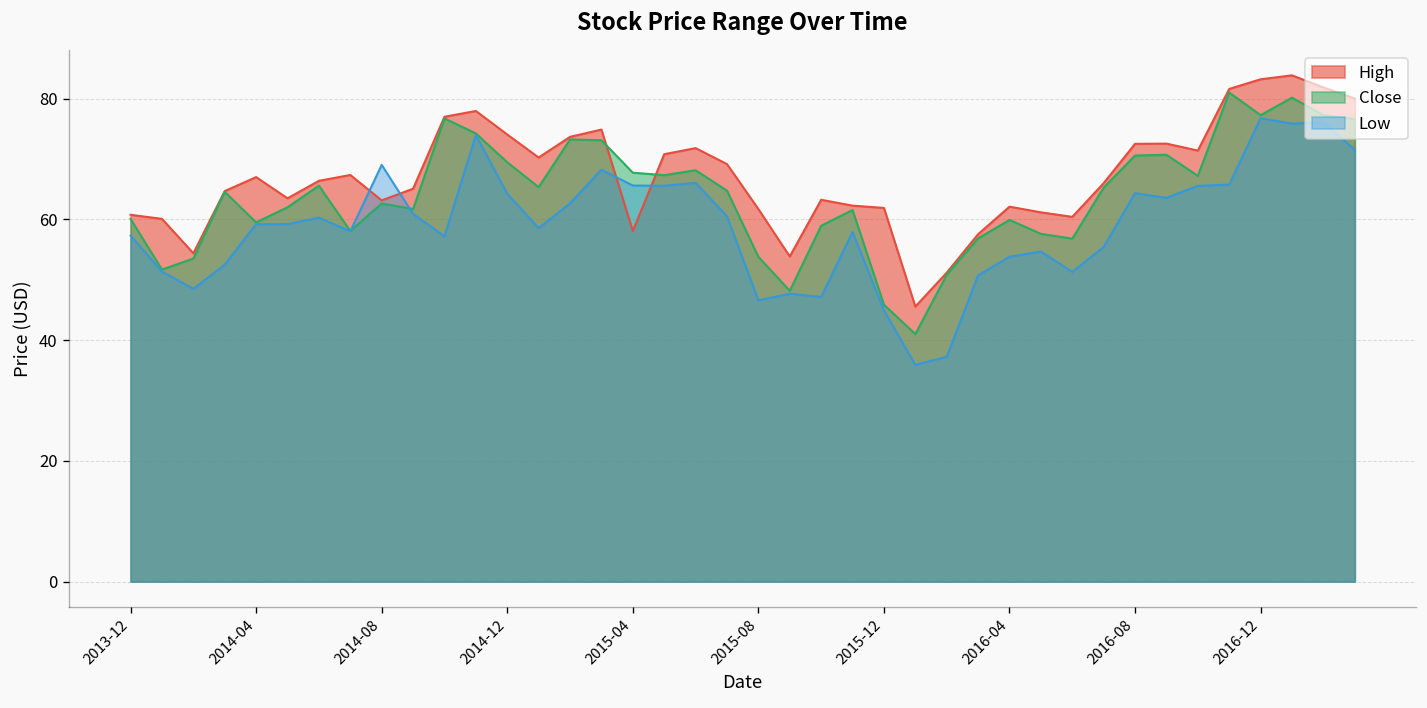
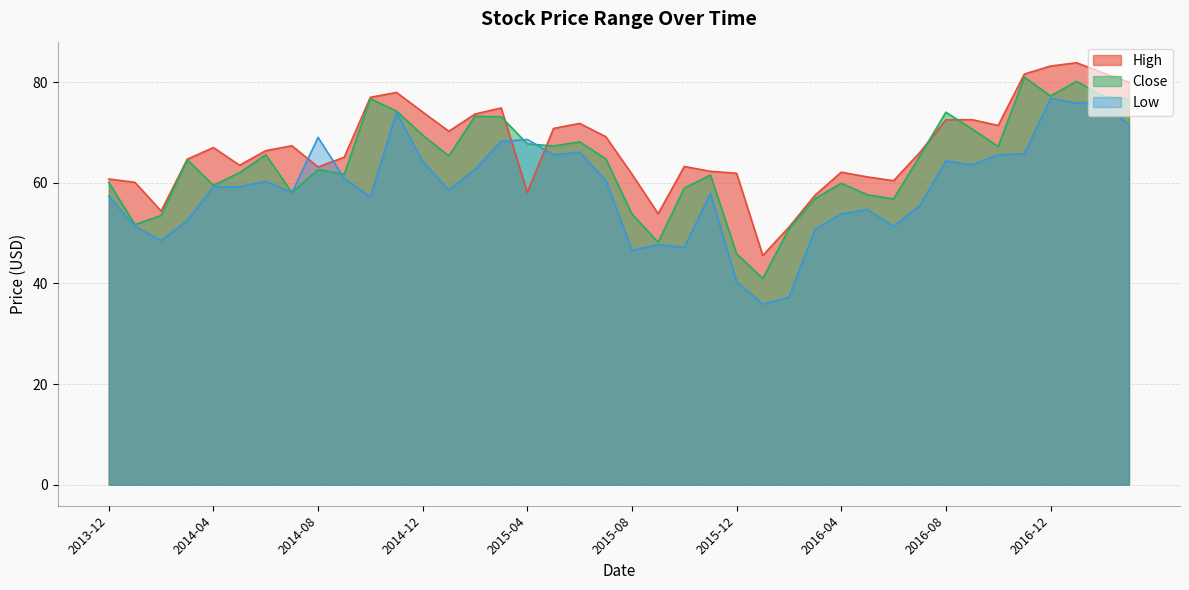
Low, 2015-04: 66 -> 69
Low, 2015-12: 45 -> 40
Close, 2016-08: 71 -> 74
